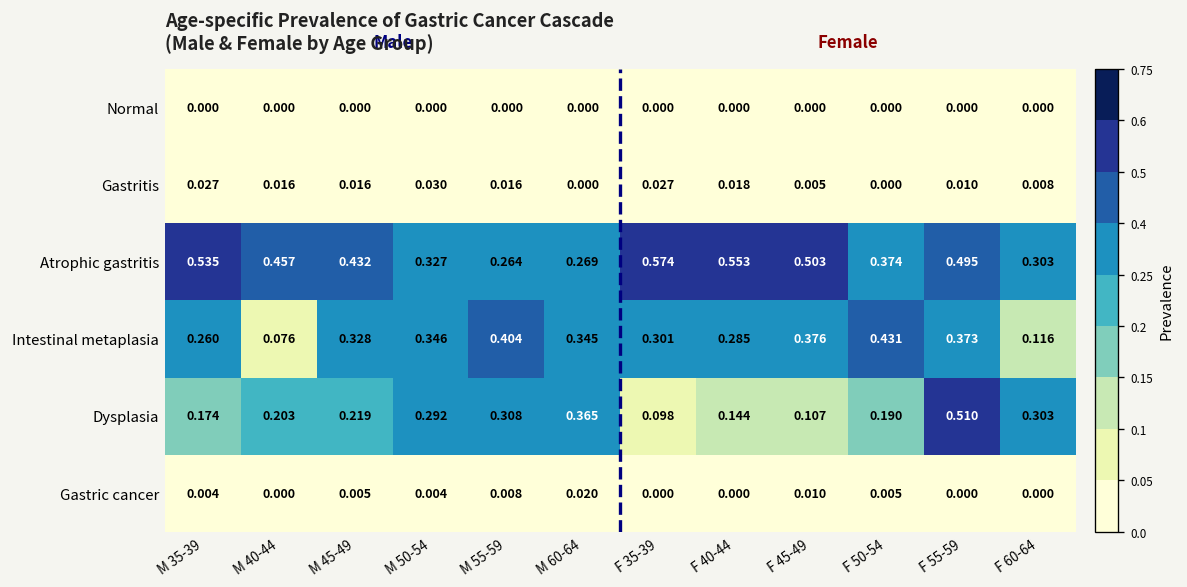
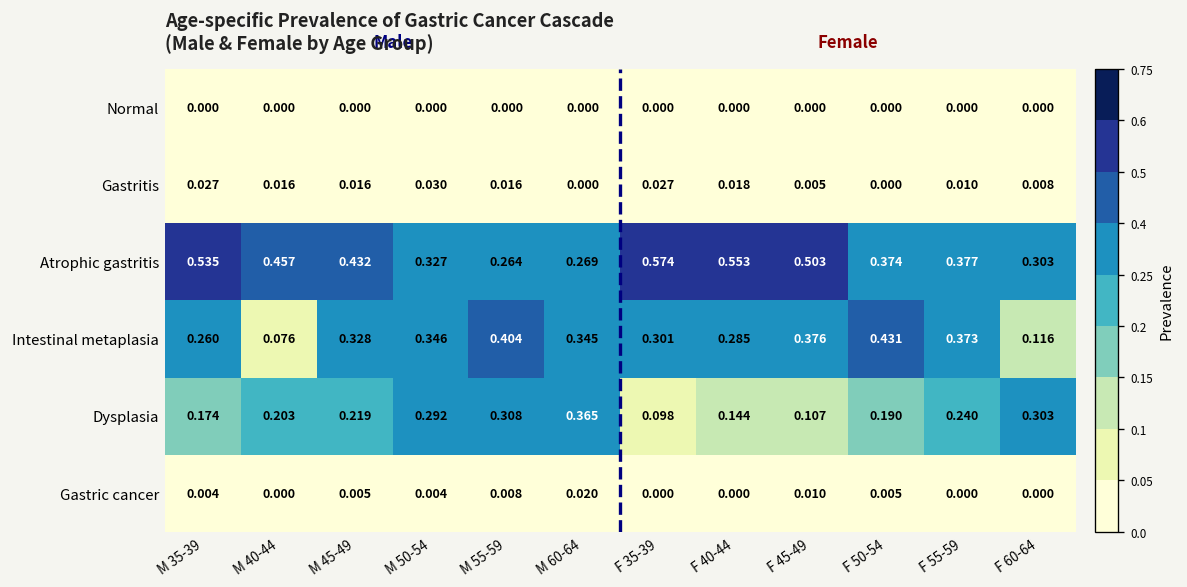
Atrophic gastritis, F 55-59: 0.495 -> 0.377
Dysplasia, F 55-59: 0.510 -> 0.240
